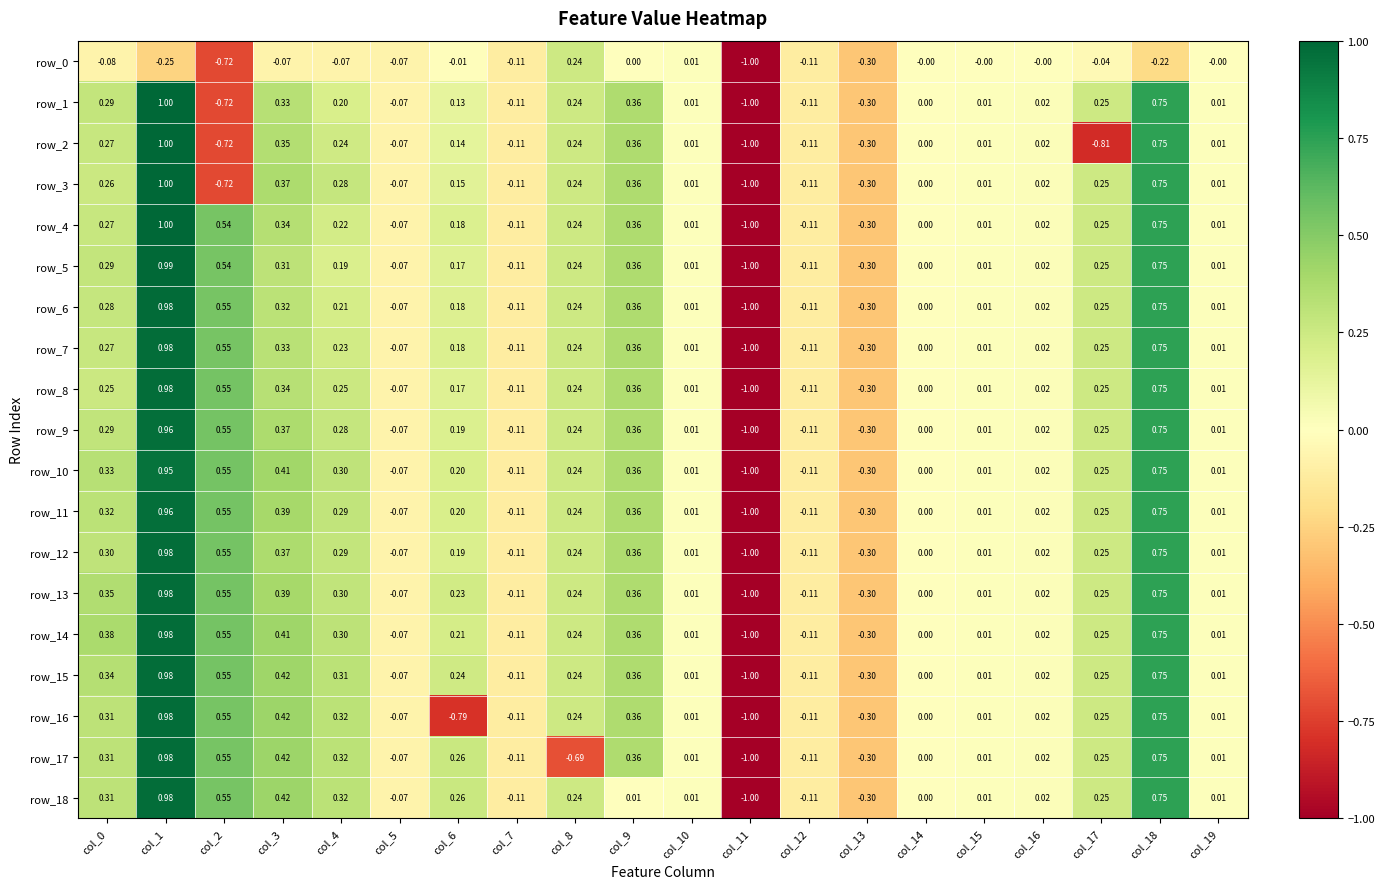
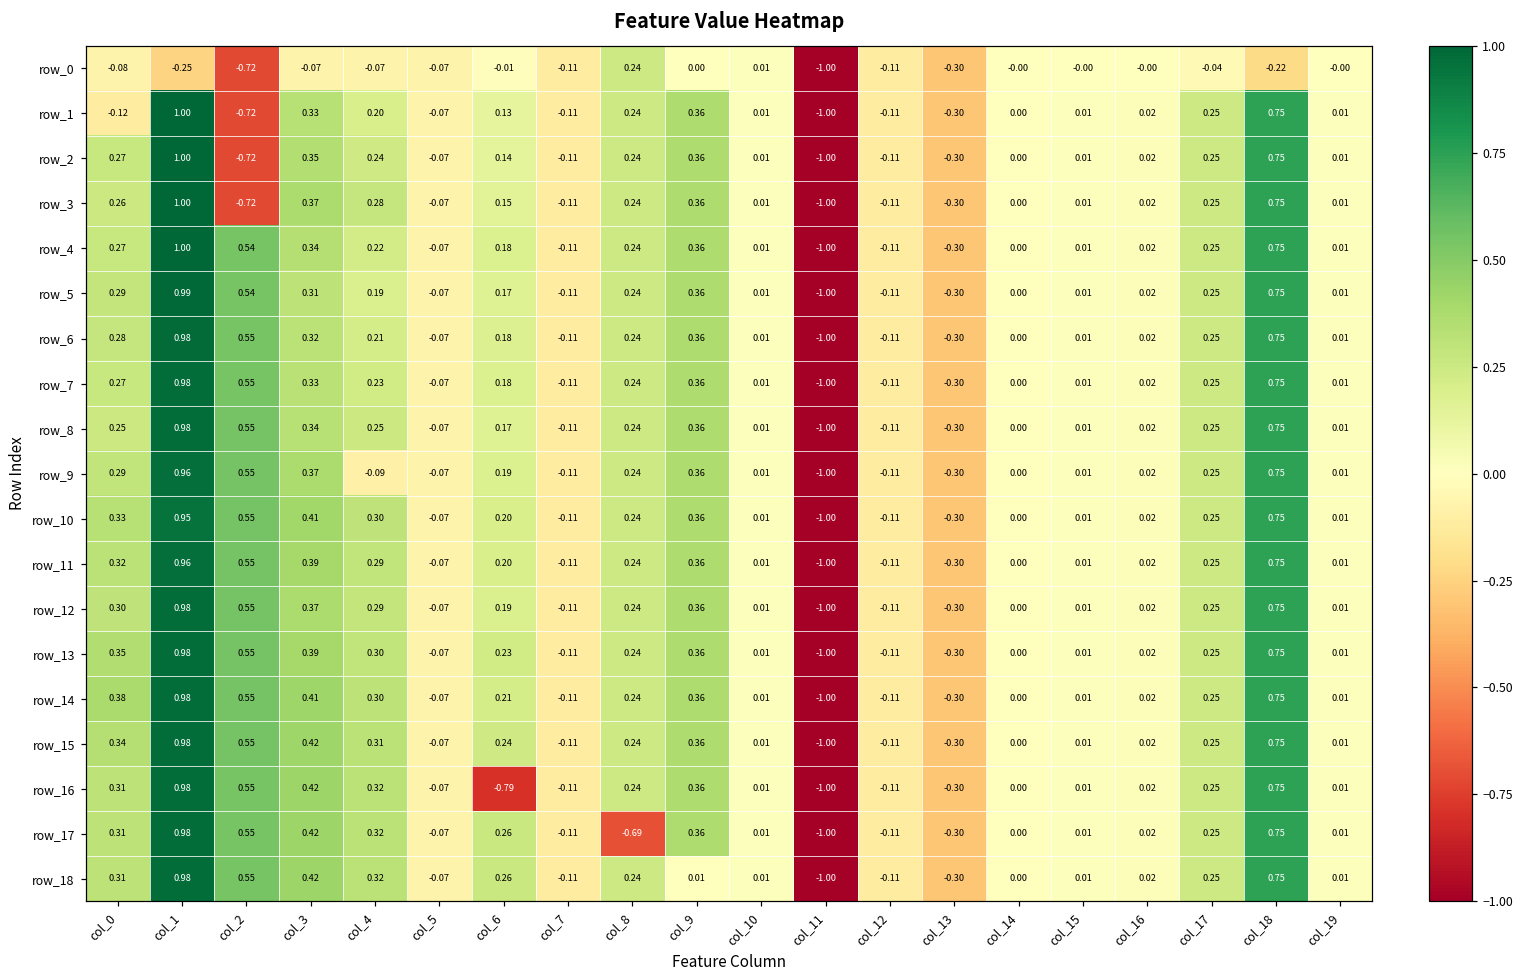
row_1, col_0: 0.29 -> -0.12
row_2, col_17: -0.81 -> 0.25
row_9, col_4: 0.28 -> -0.09
